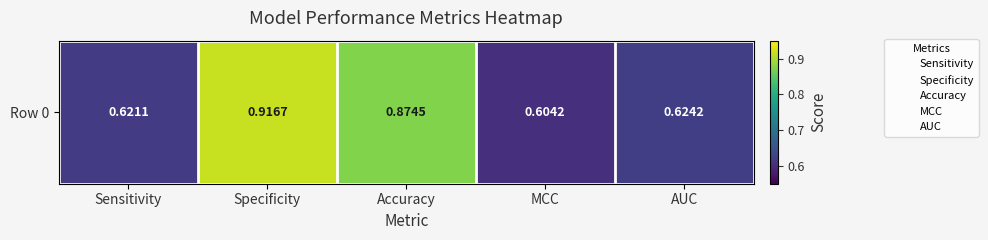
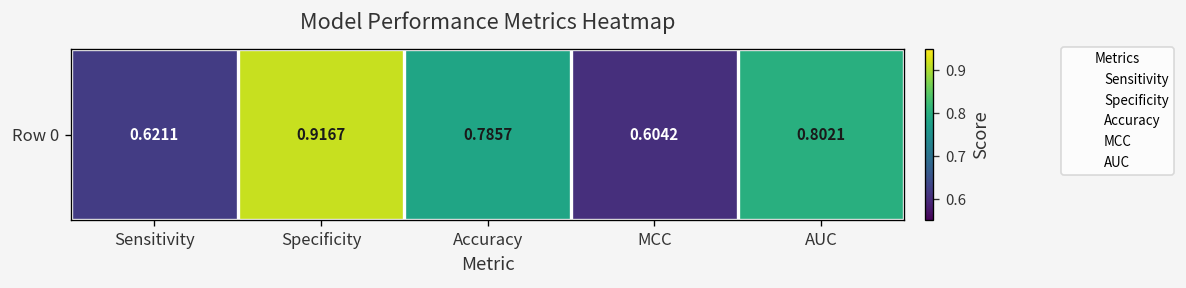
Row 0, Accuracy: 0.8745 -> 0.7857
Row 0, AUC: 0.6242 -> 0.8021
